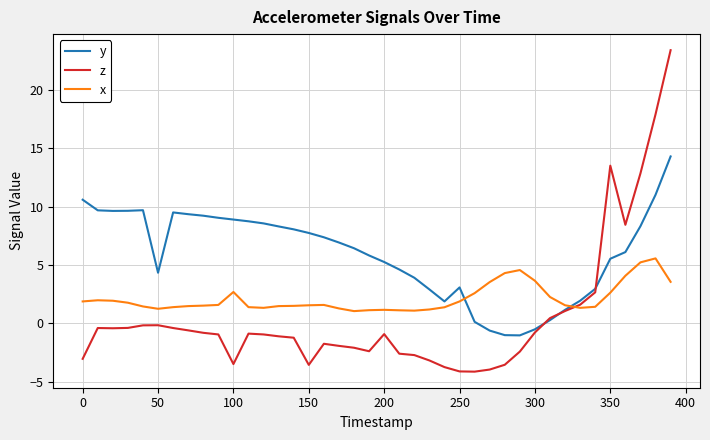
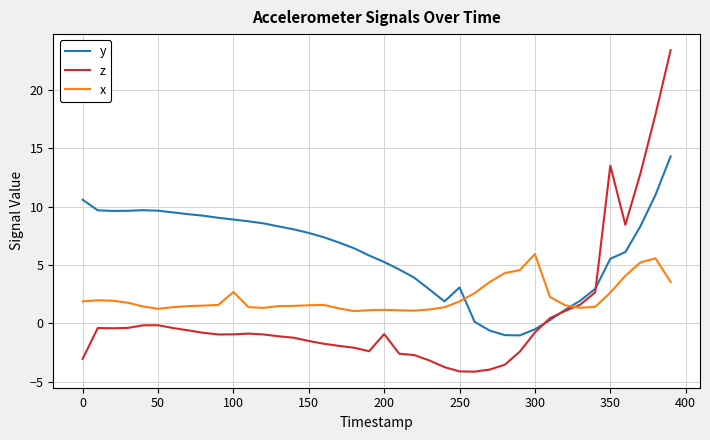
y, 50: 4.3 -> 9.7
z, 100: -3.5 -> -0.9
z, 150: -3.6 -> -1.5
x, 300: 3.7 -> 5.9
